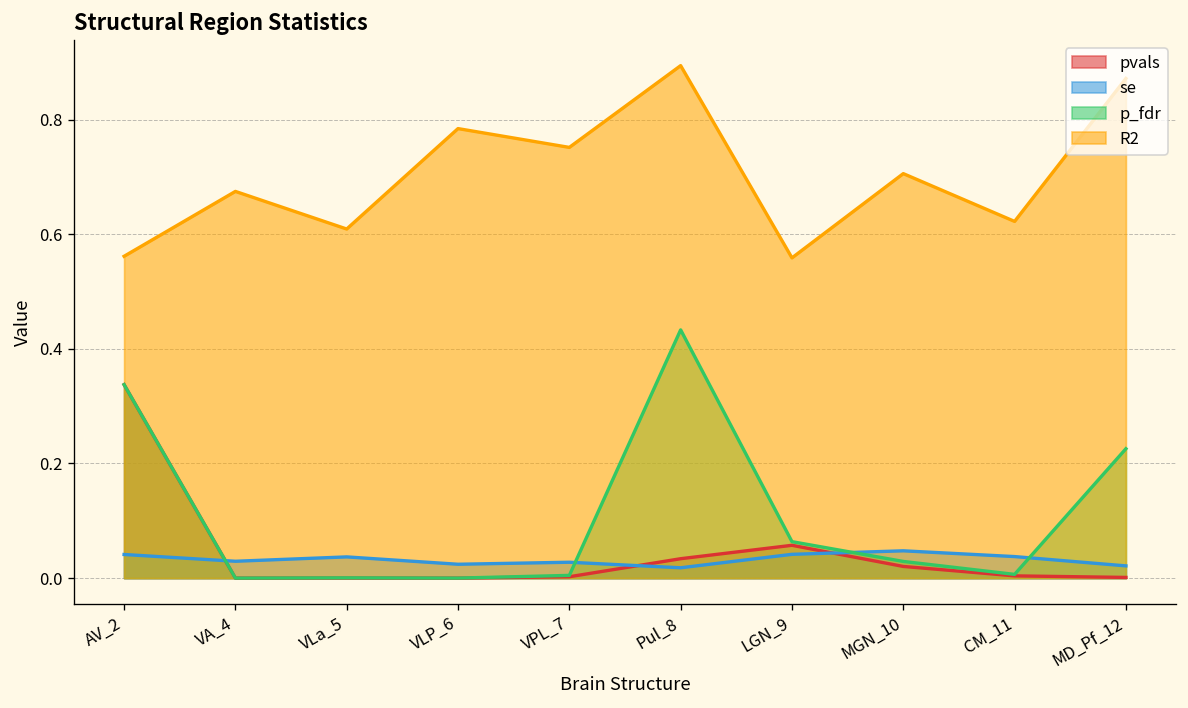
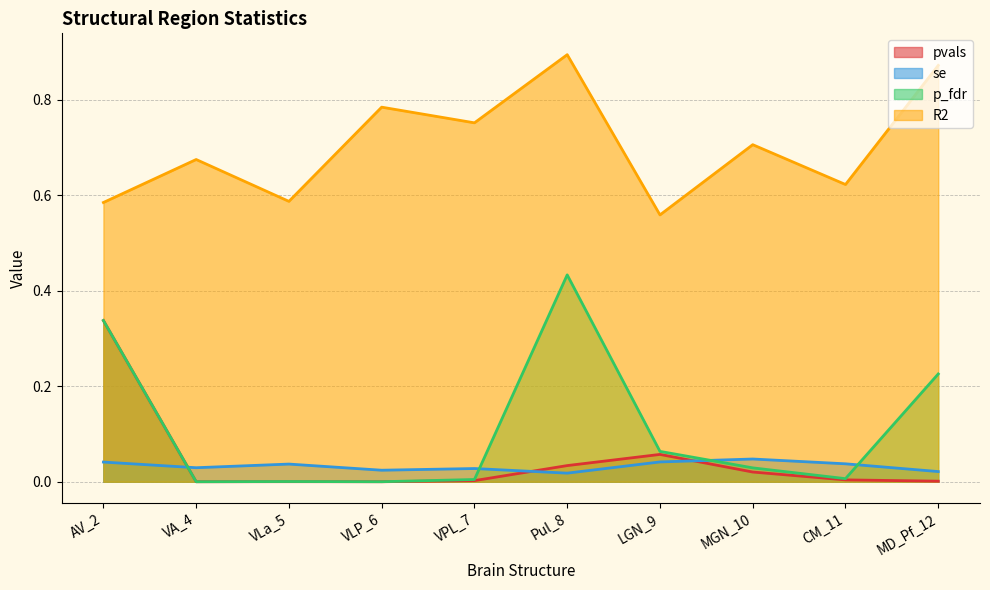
R2, AV_2: 0.56 -> 0.58
R2, VLa_5: 0.61 -> 0.59
